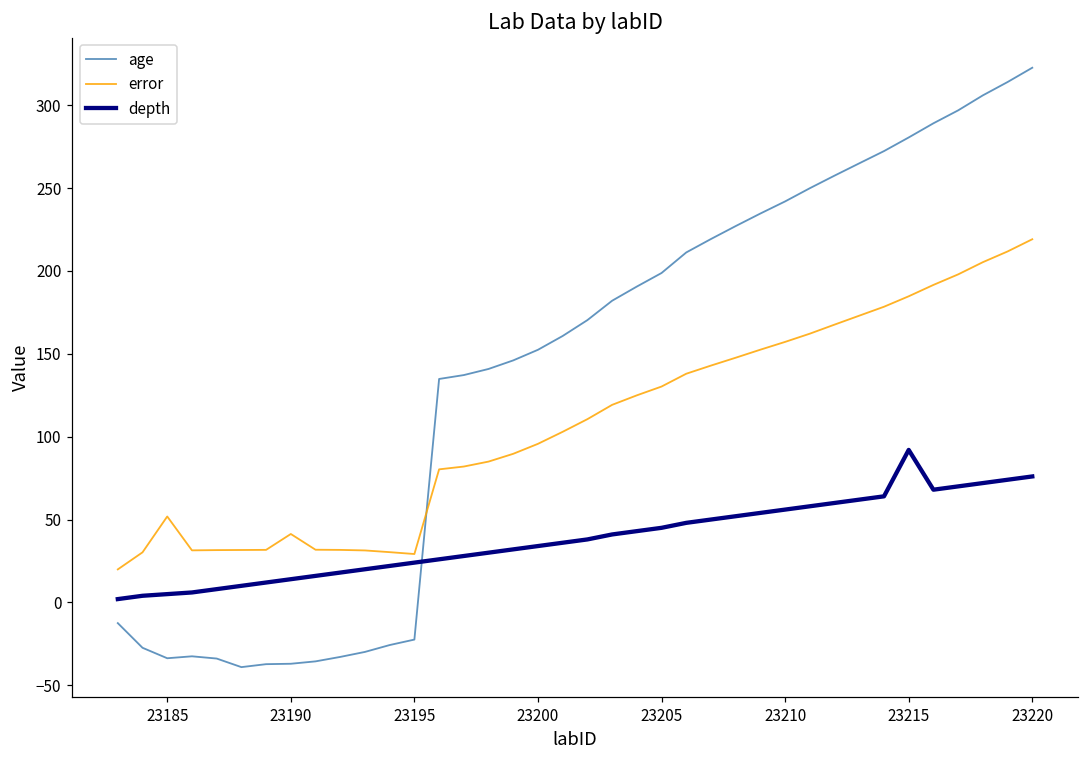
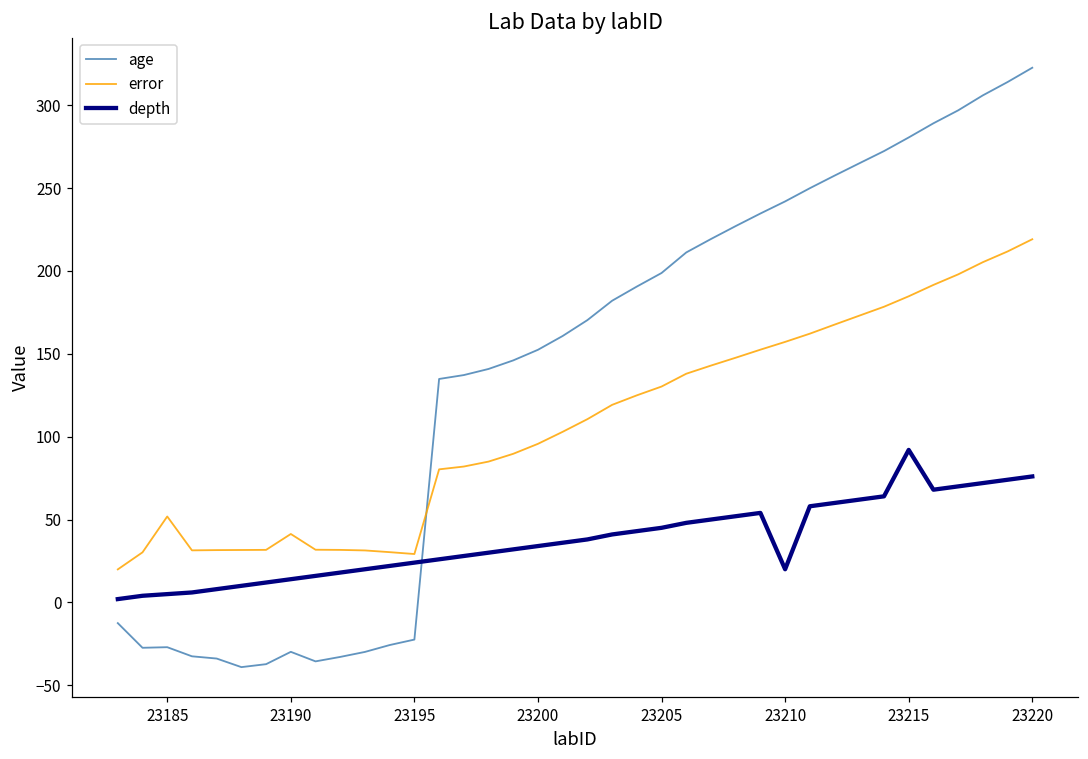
age, 23185: -34 -> -27
age, 23190: -37 -> -30
depth, 23210: 56 -> 20
